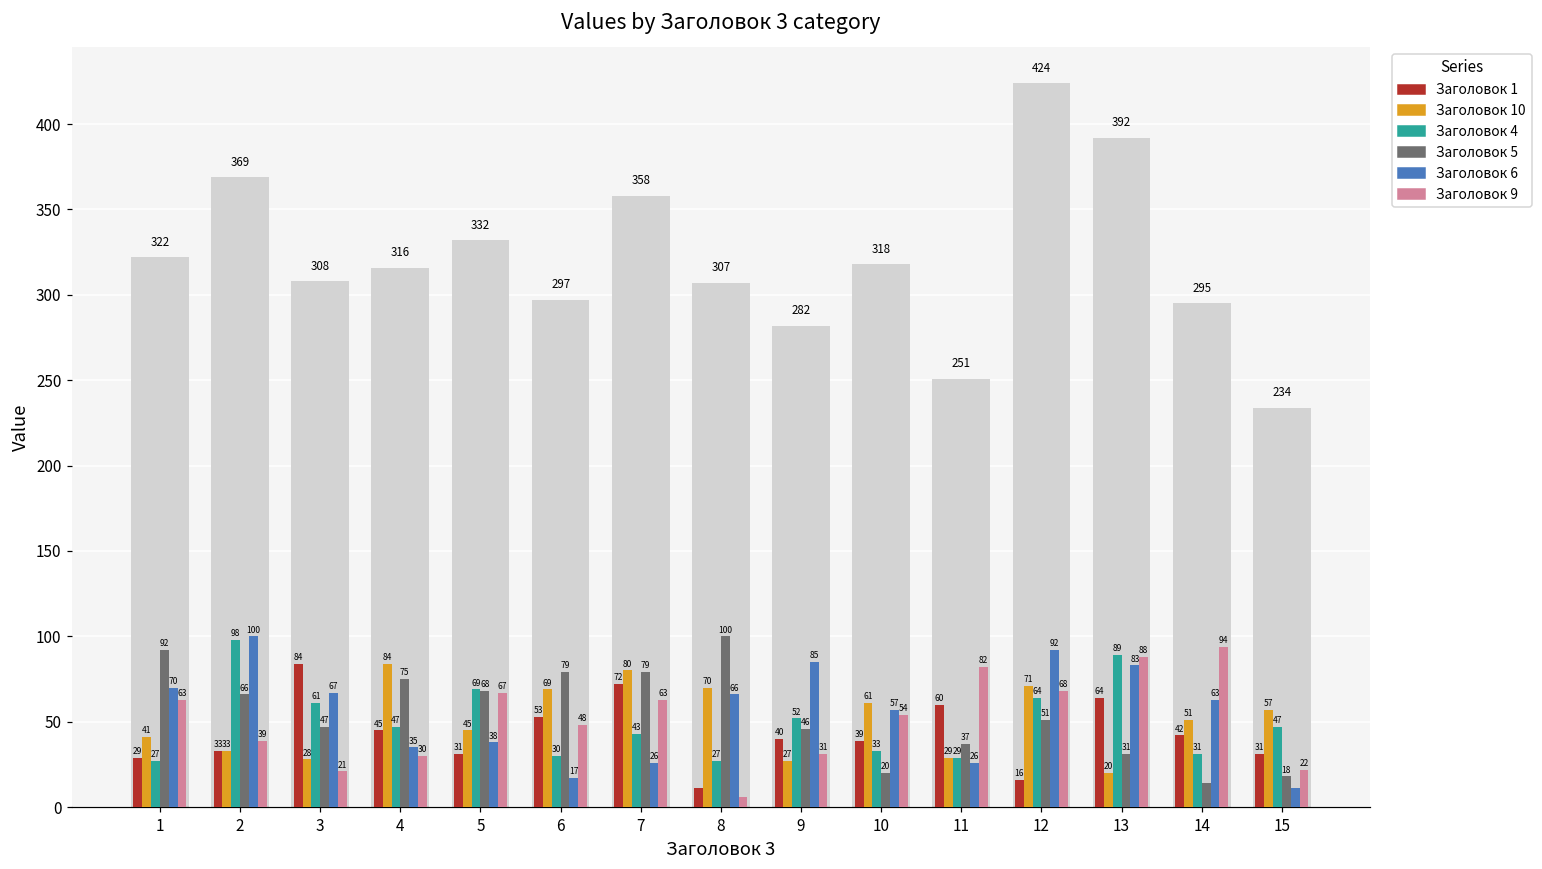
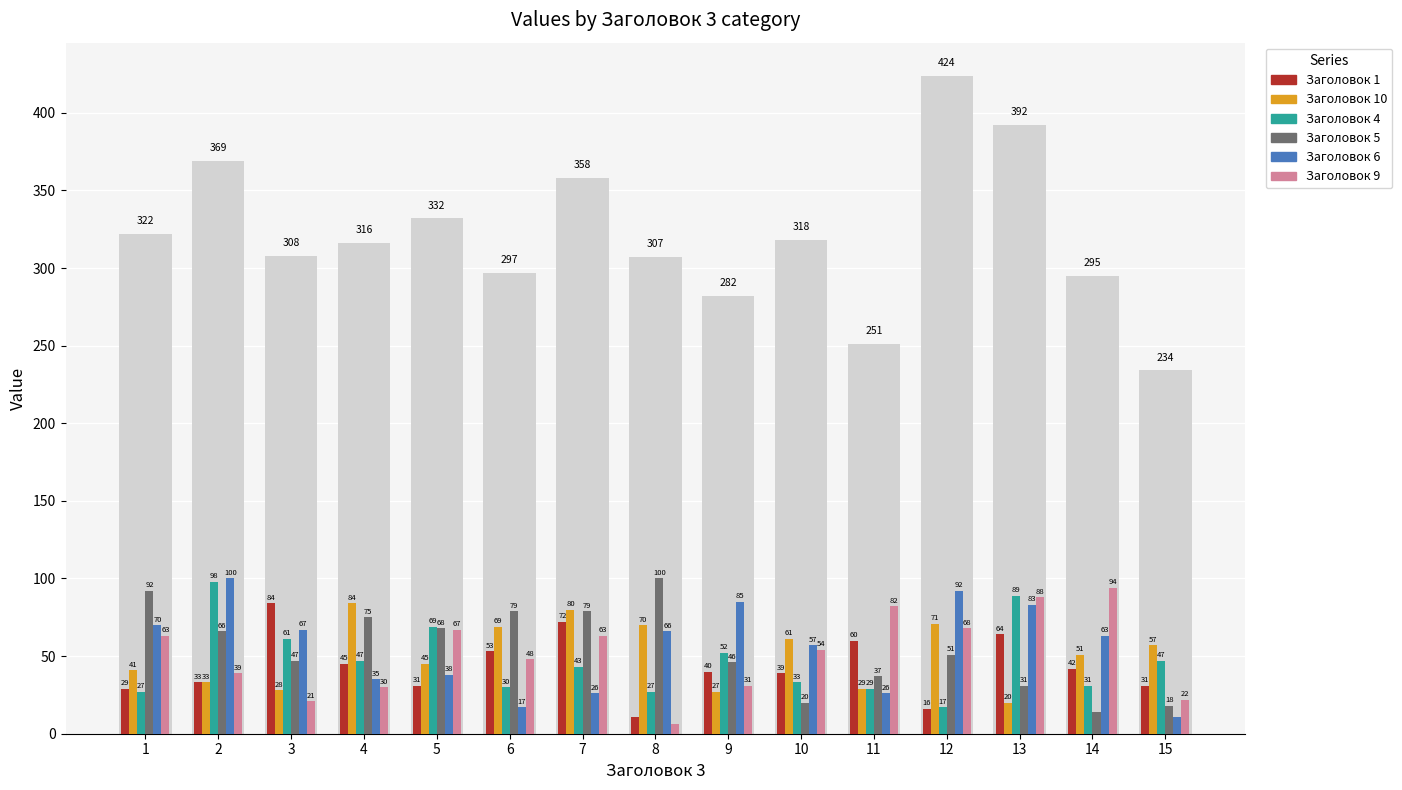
Заголовок 4, 12: 64 -> 17
